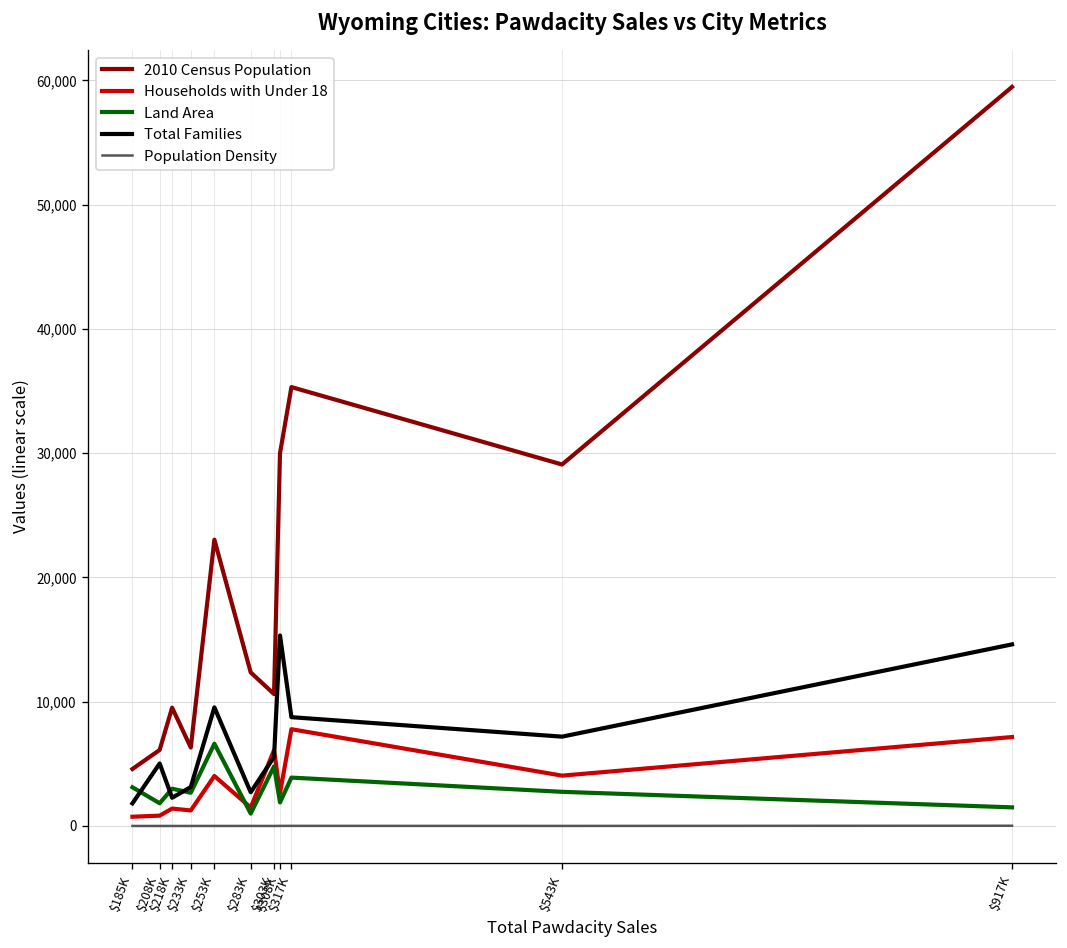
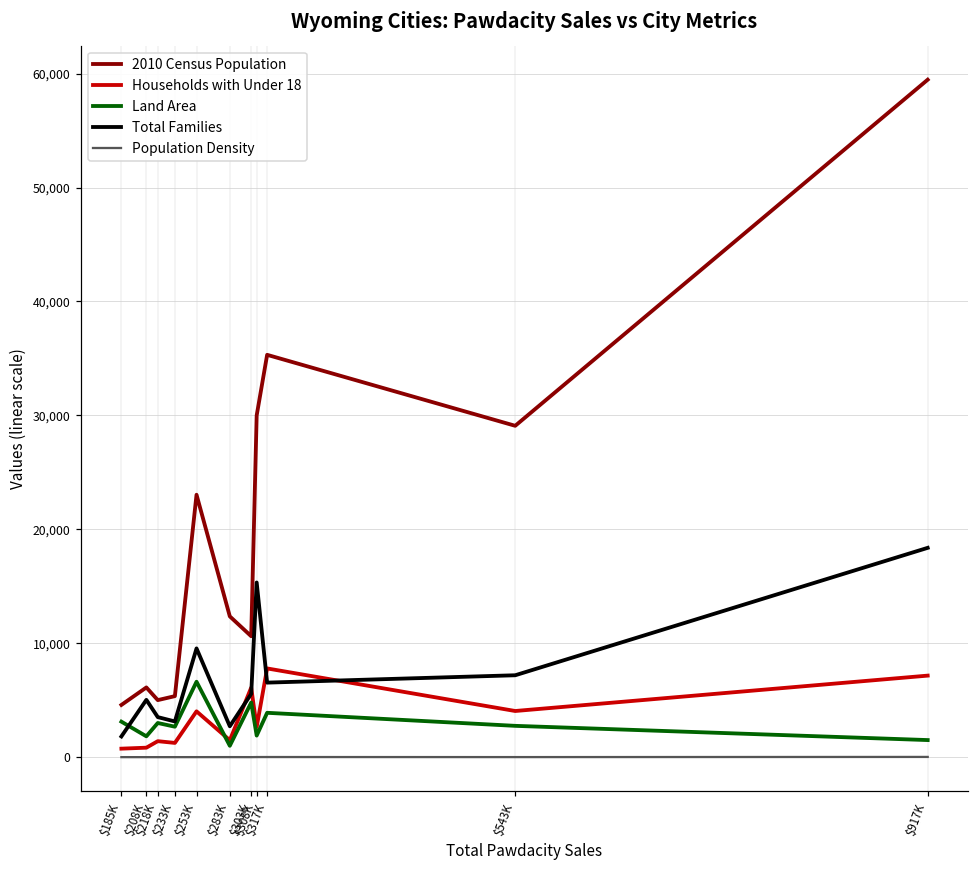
2010 Census Population, $218K: 9,500 -> 5,000
Total Families, $218K: 2,300 -> 3,500
2010 Census Population, $233K: 6,300 -> 5,400
Total Families, $317K: 8,800 -> 6,500
Total Families, $917K: 14,600 -> 18,400
